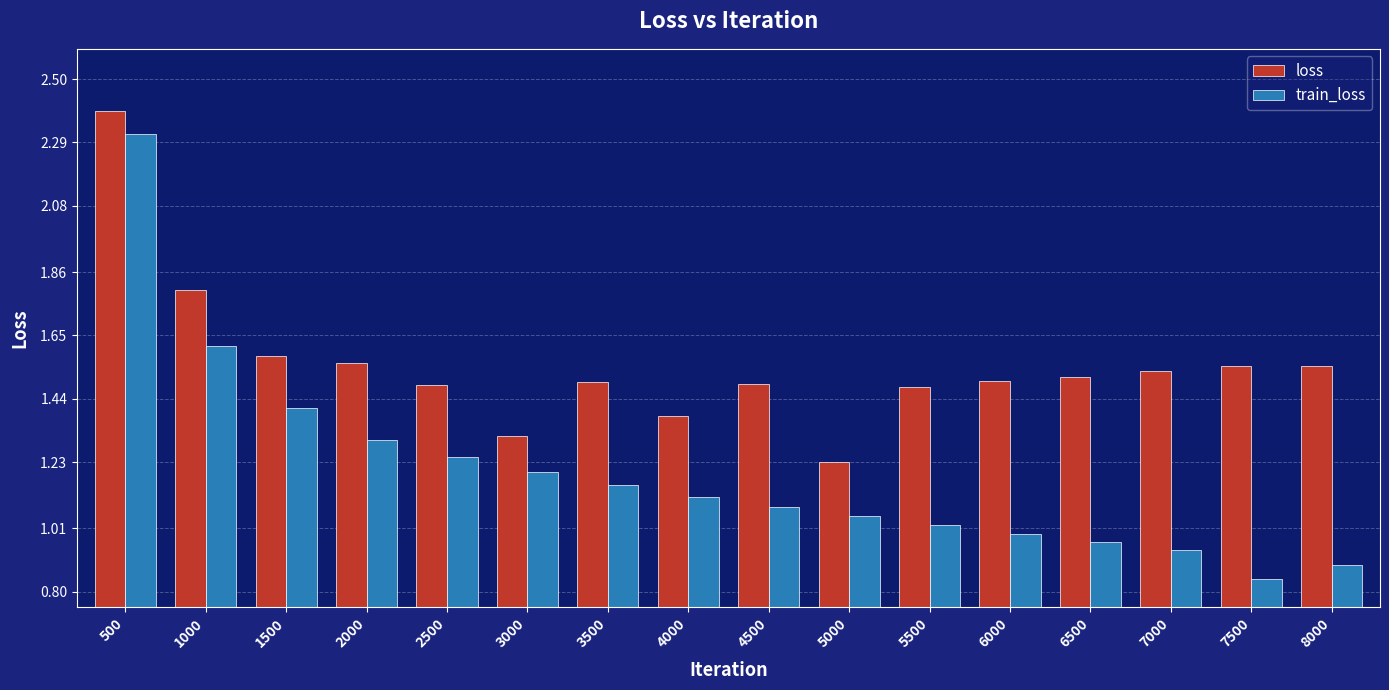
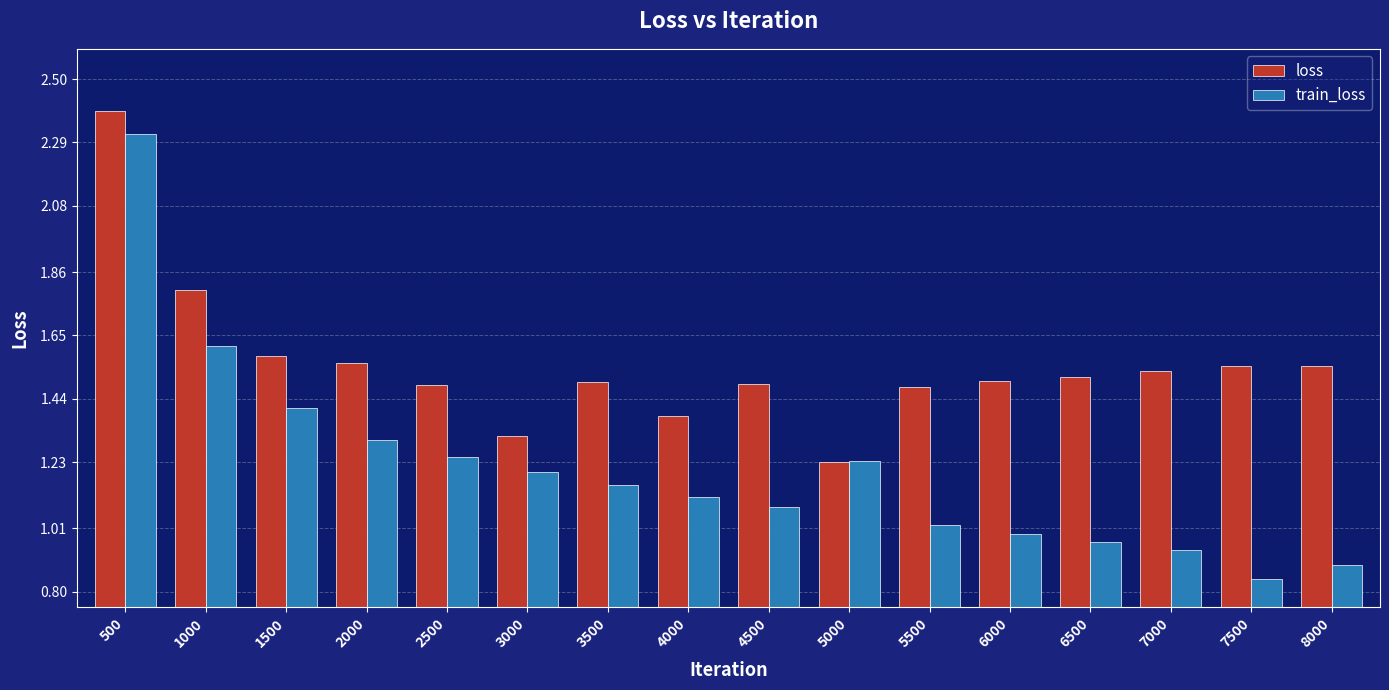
train_loss, 5000: 1.05 -> 1.23
